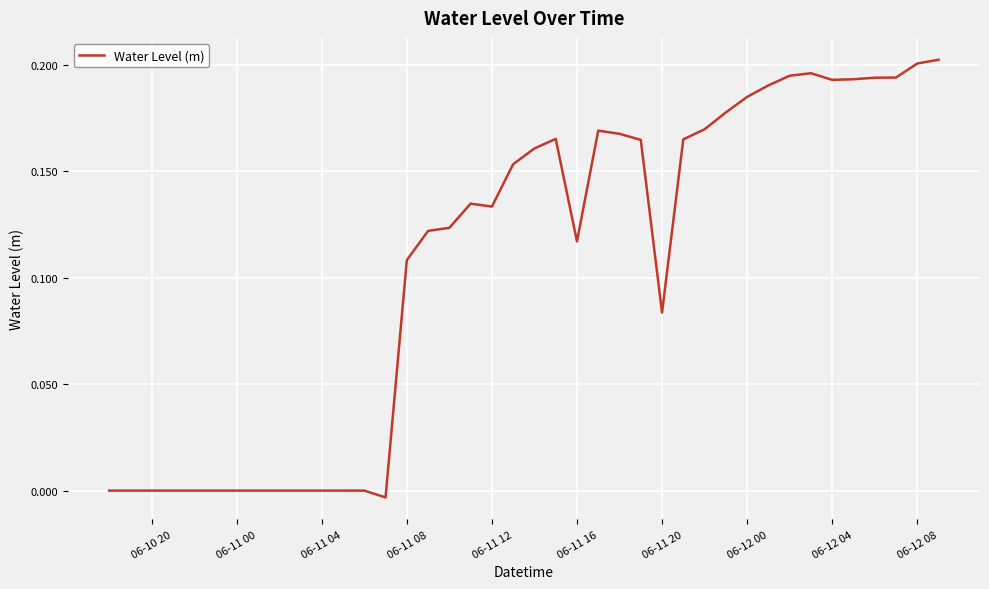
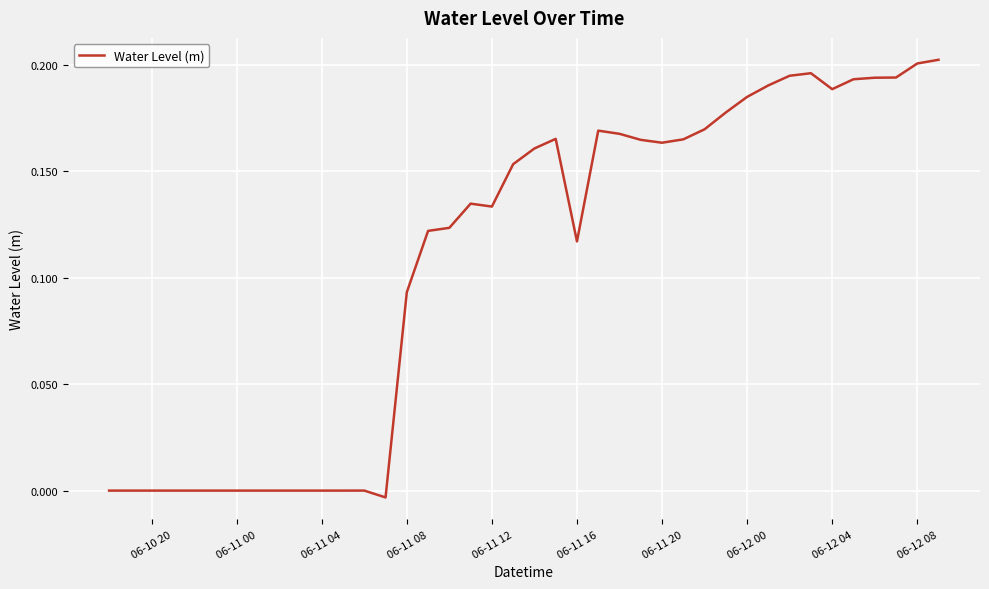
06-11 08: 0.108 -> 0.093
06-11 20: 0.084 -> 0.163
06-12 04: 0.193 -> 0.189
